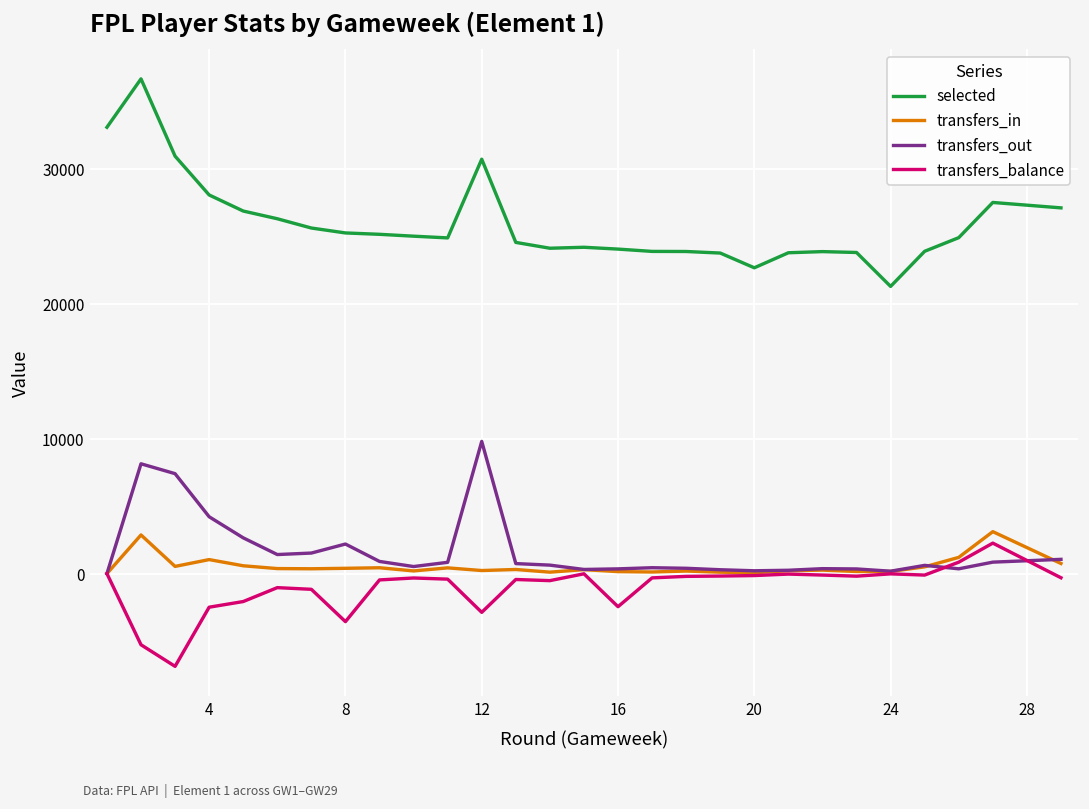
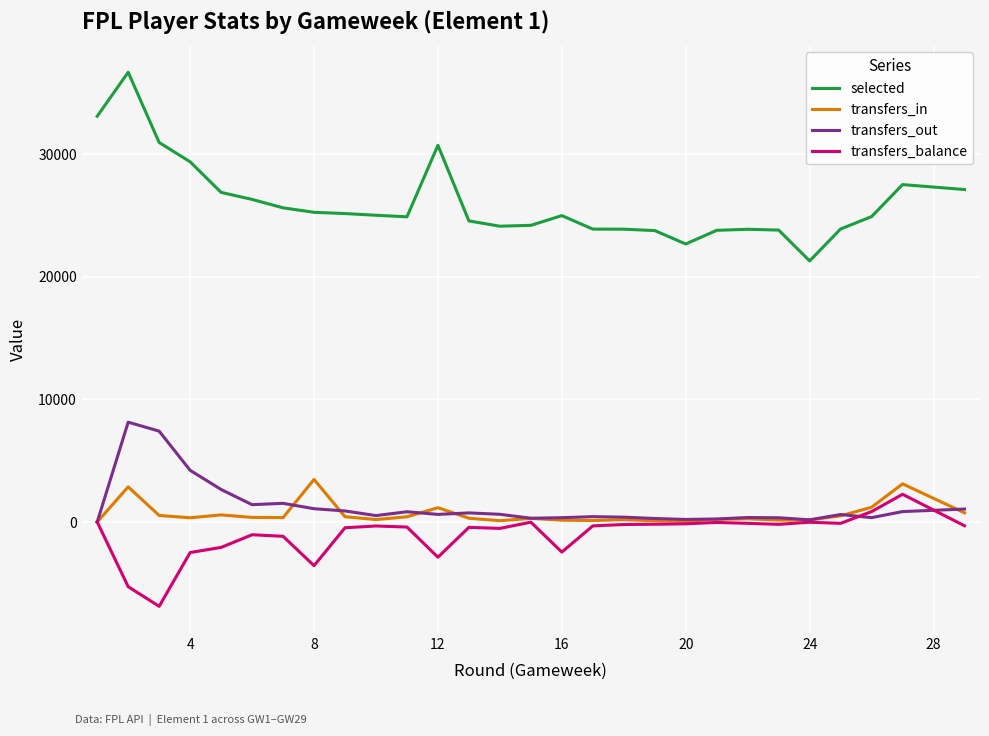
selected, 4: 28100 -> 29400
transfers_in, 4: 1000 -> 300
transfers_in, 8: 400 -> 3500
transfers_out, 8: 2200 -> 1100
transfers_in, 12: 200 -> 1200
transfers_out, 12: 9800 -> 600
selected, 16: 24100 -> 25000
